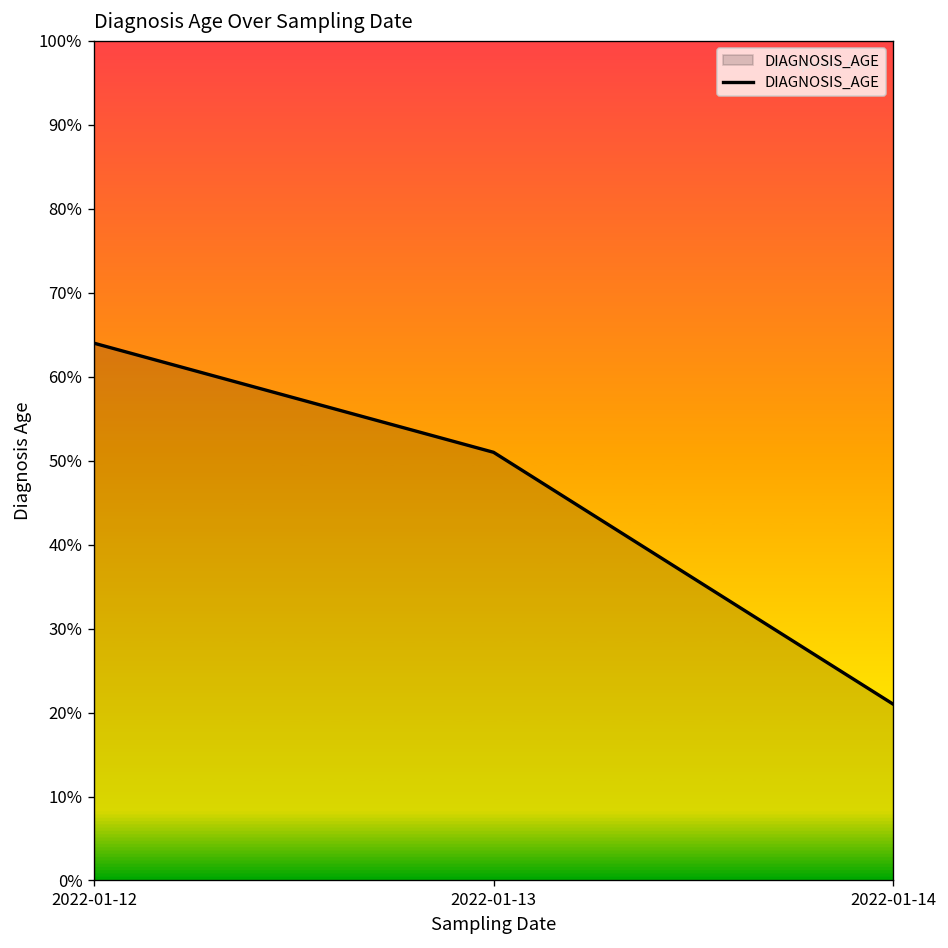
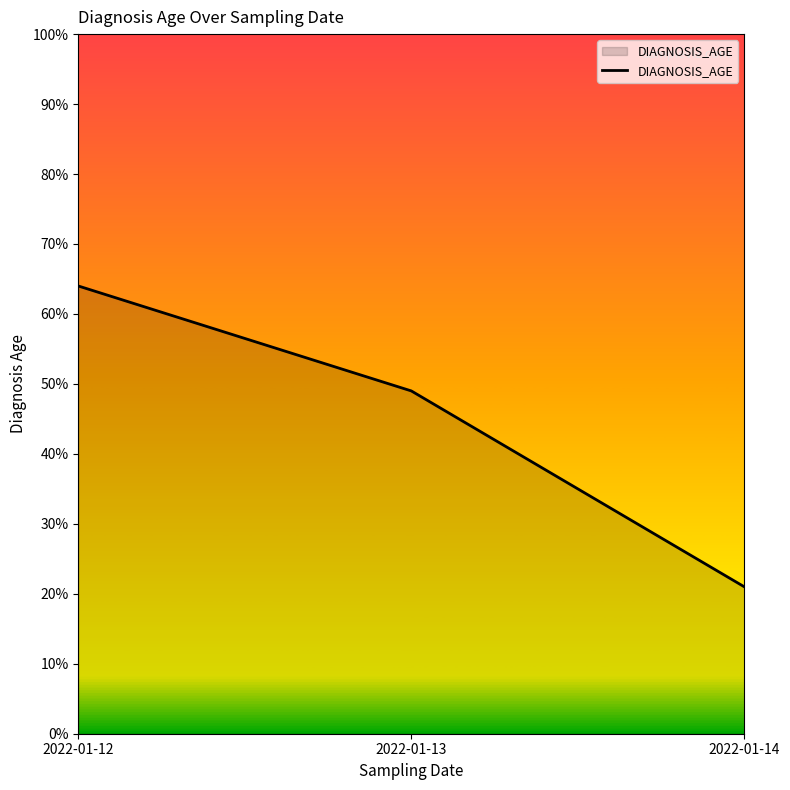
2022-01-13: 51% -> 49%
